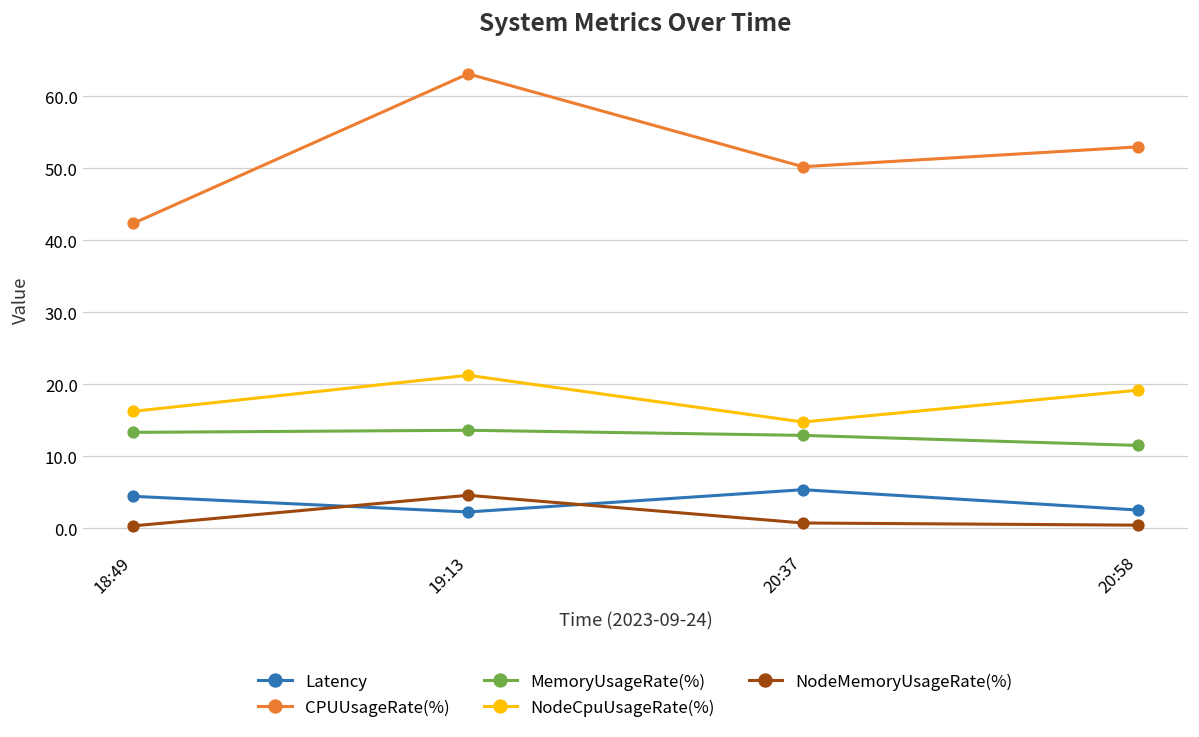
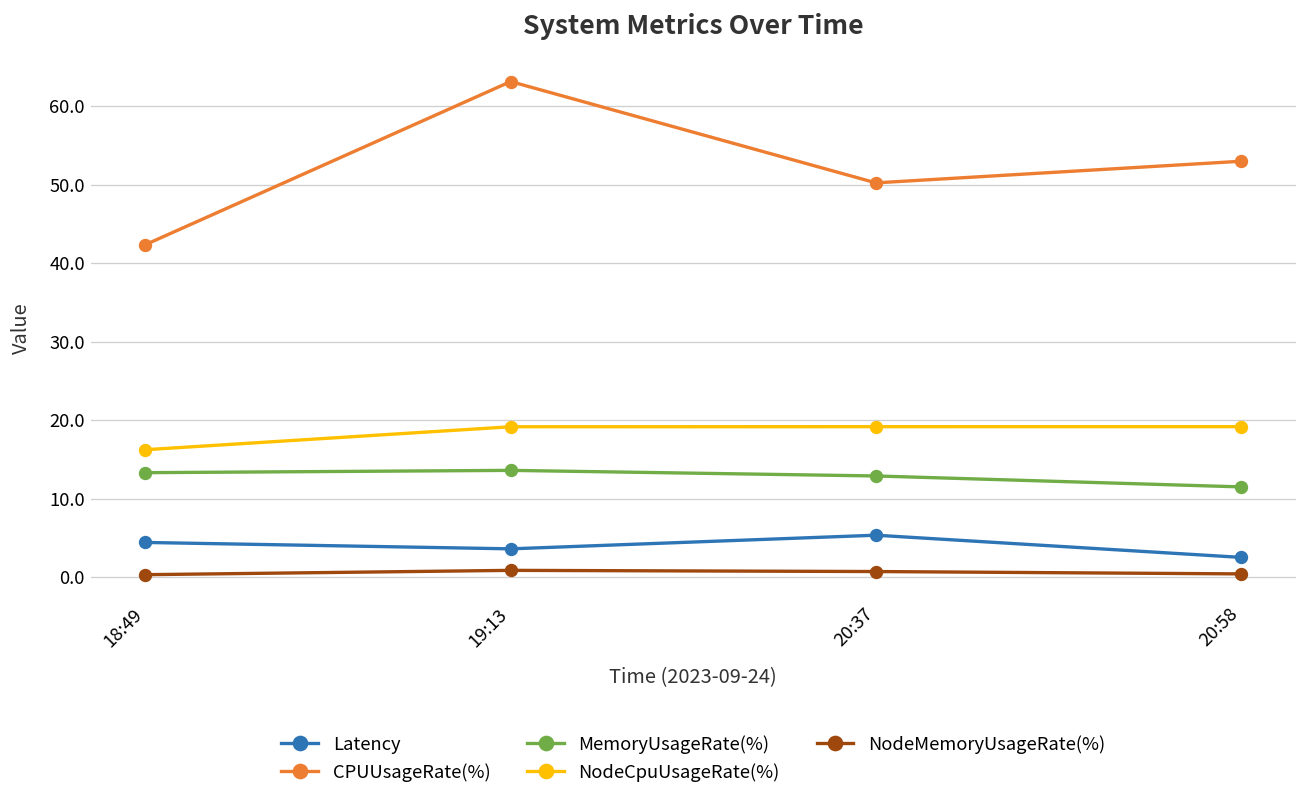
Latency, 19:13: 2 -> 4
NodeCpuUsageRate(%), 19:13: 21 -> 19
NodeMemoryUsageRate(%), 19:13: 5 -> 1
NodeCpuUsageRate(%), 20:37: 15 -> 19
